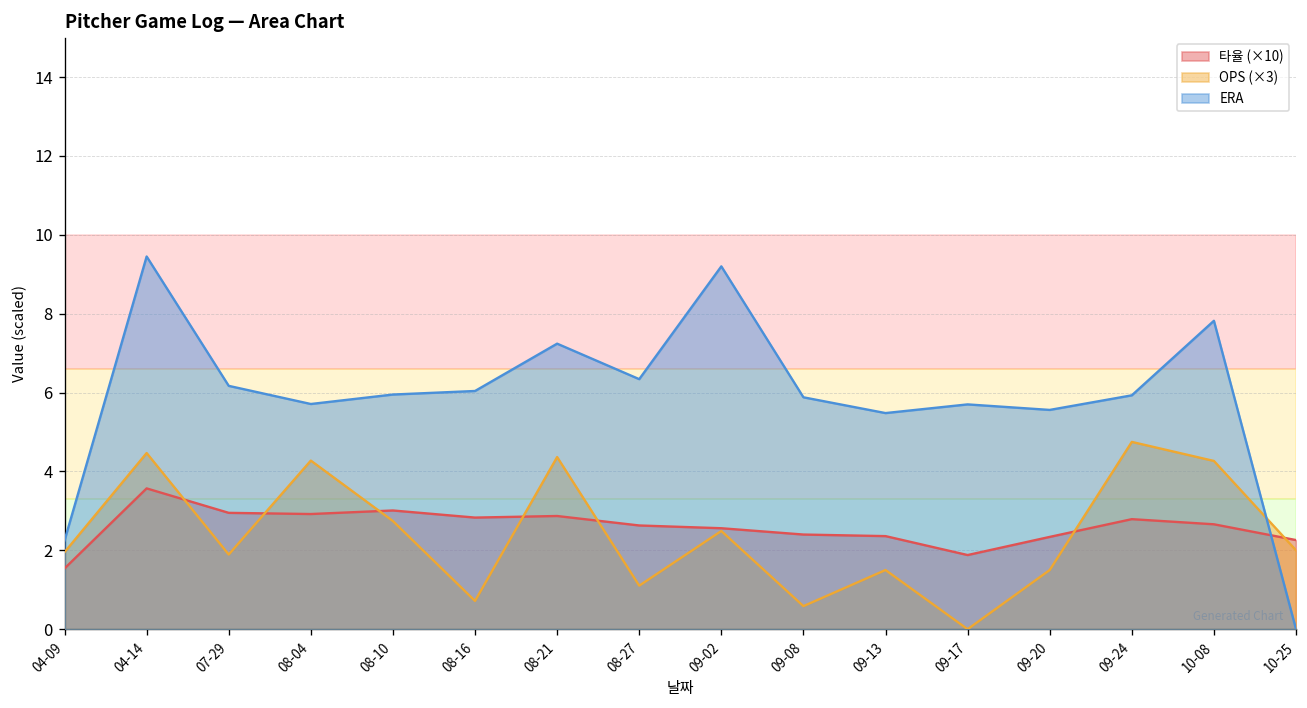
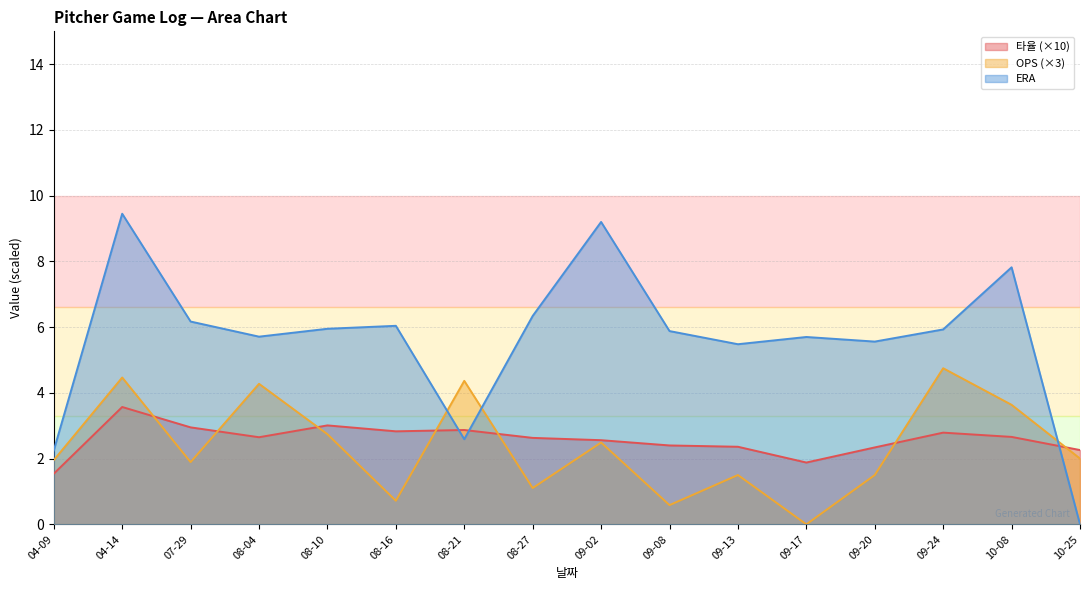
타율 (×10), 08-04: 2.9 -> 2.7
ERA, 08-21: 7.2 -> 2.6
OPS (×3), 10-08: 4.3 -> 3.6
